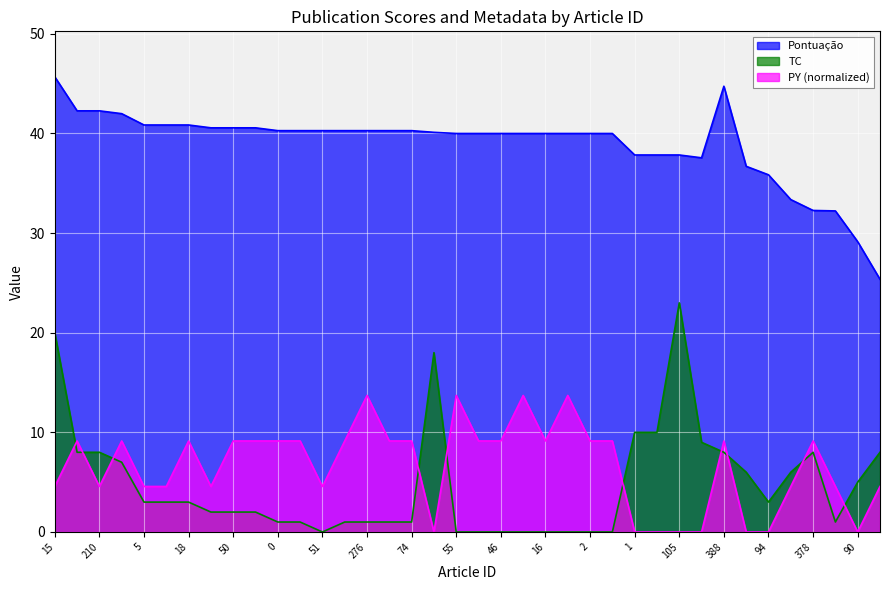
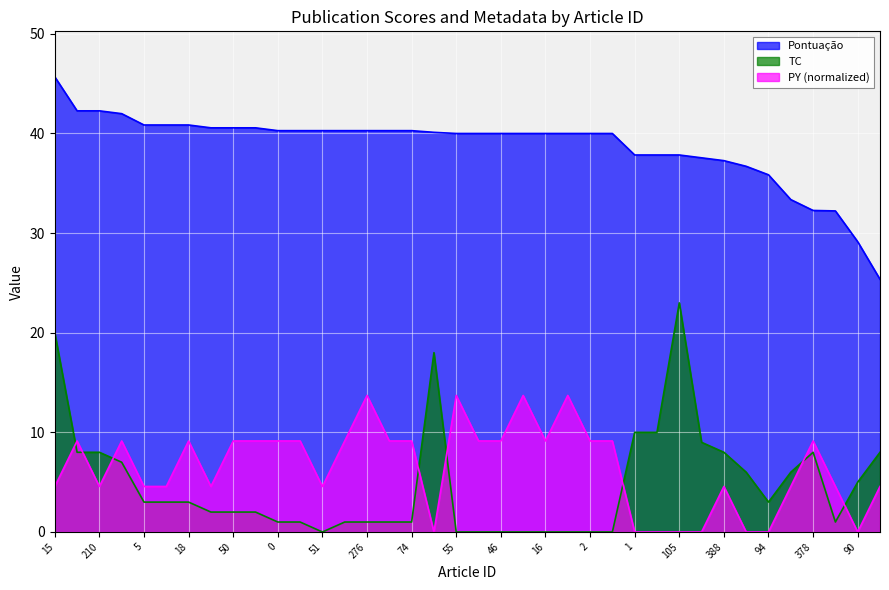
Pontuação, 388: 45 -> 37
PY (normalized), 388: 9 -> 5
